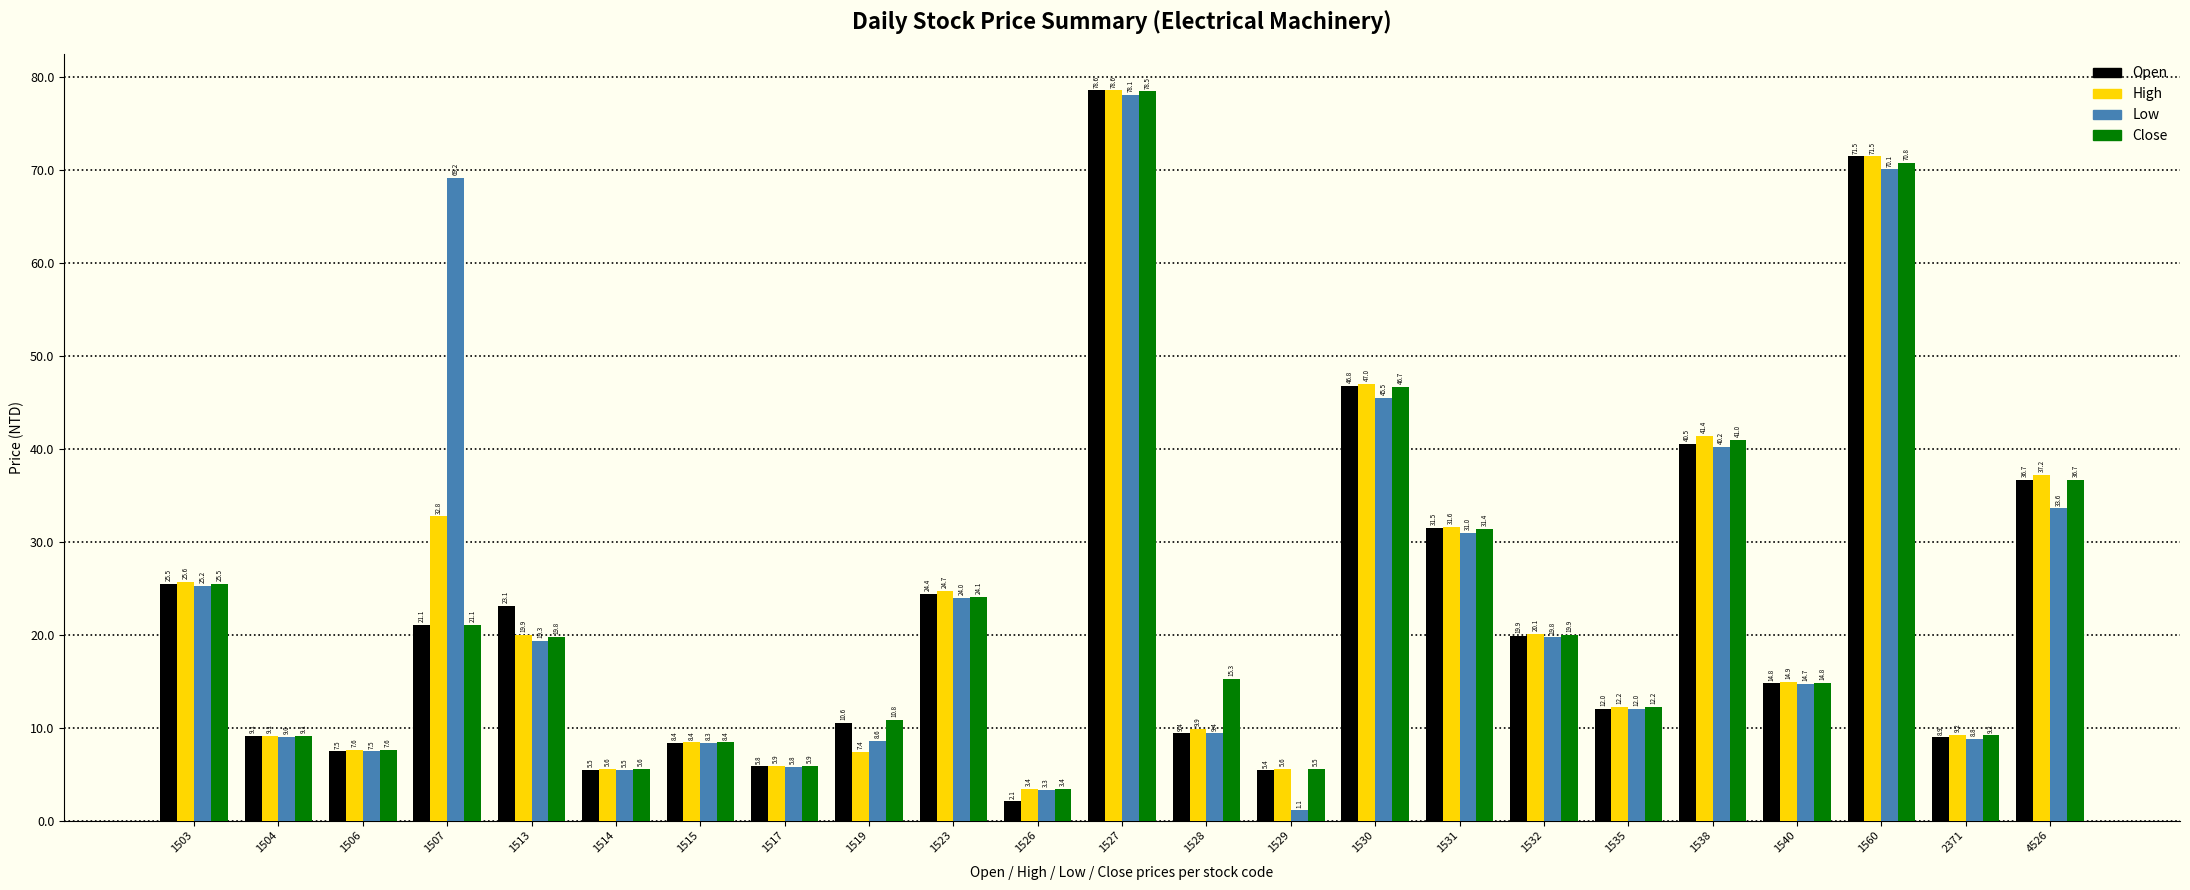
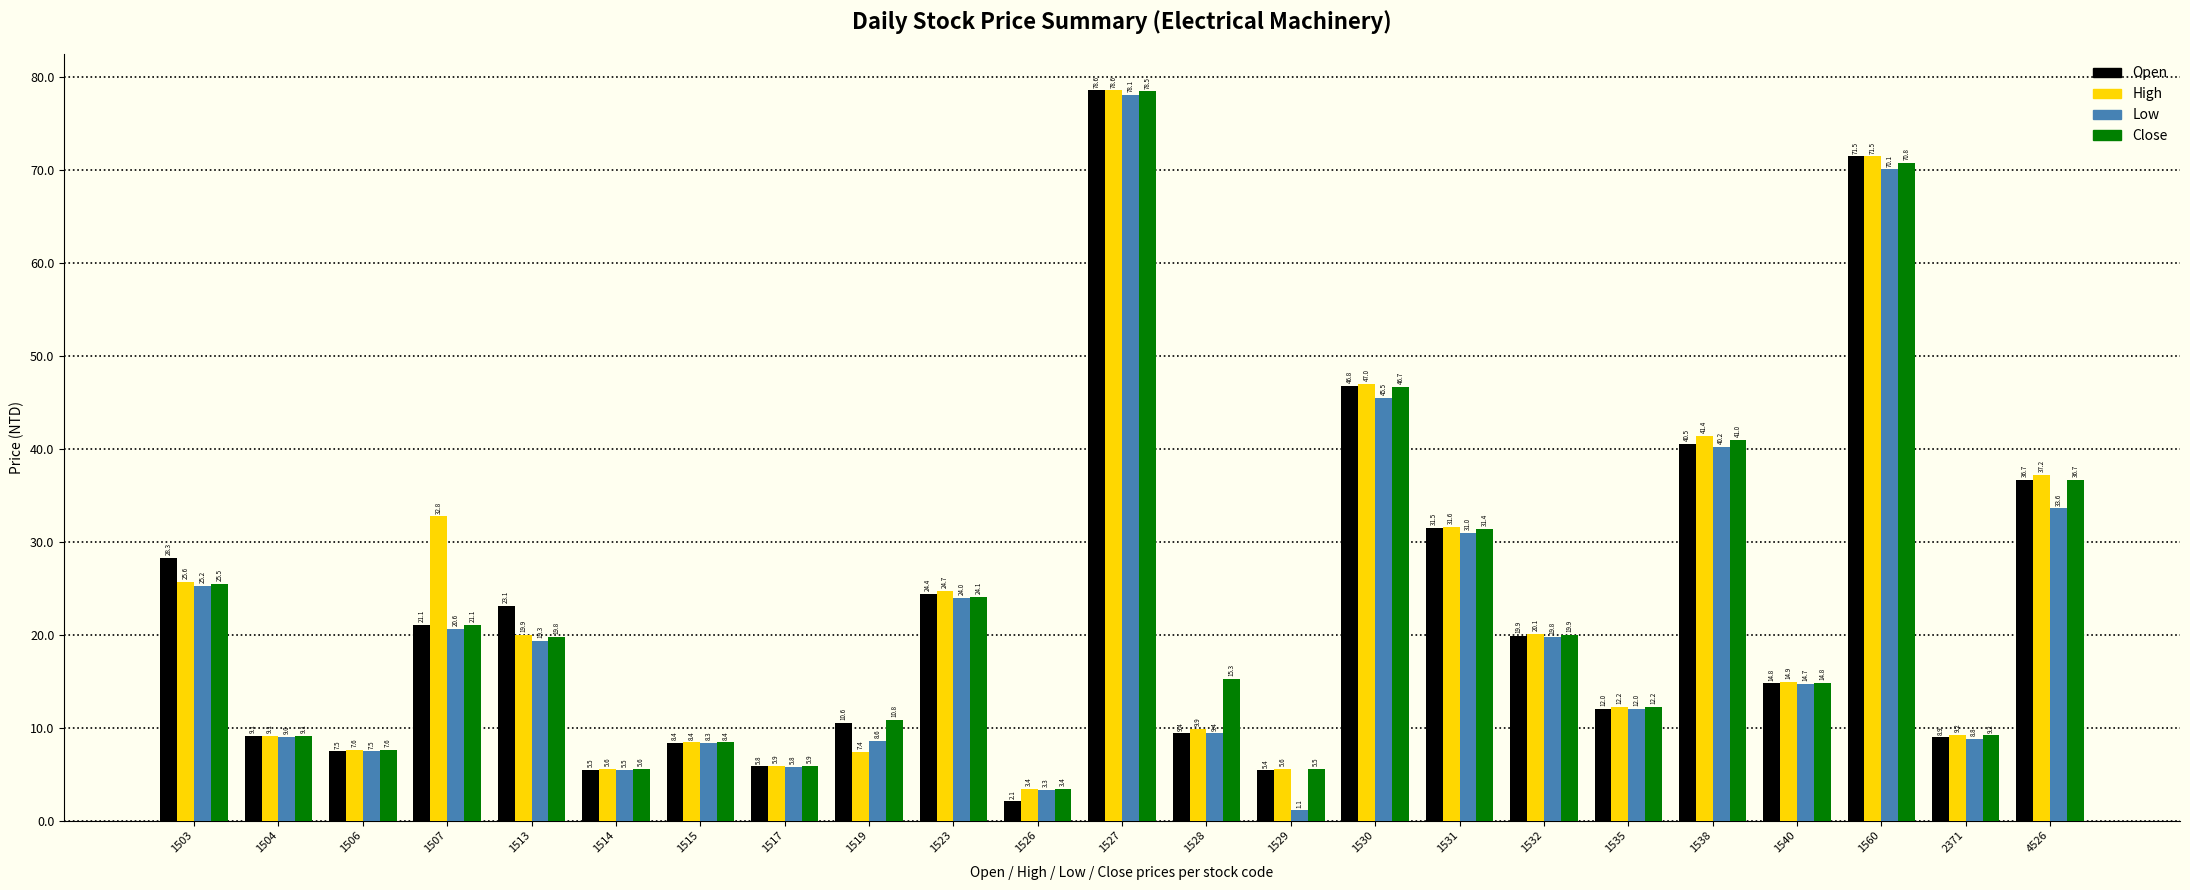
Open, 1503: 25.5 -> 28.3
Low, 1507: 69.2 -> 20.6
